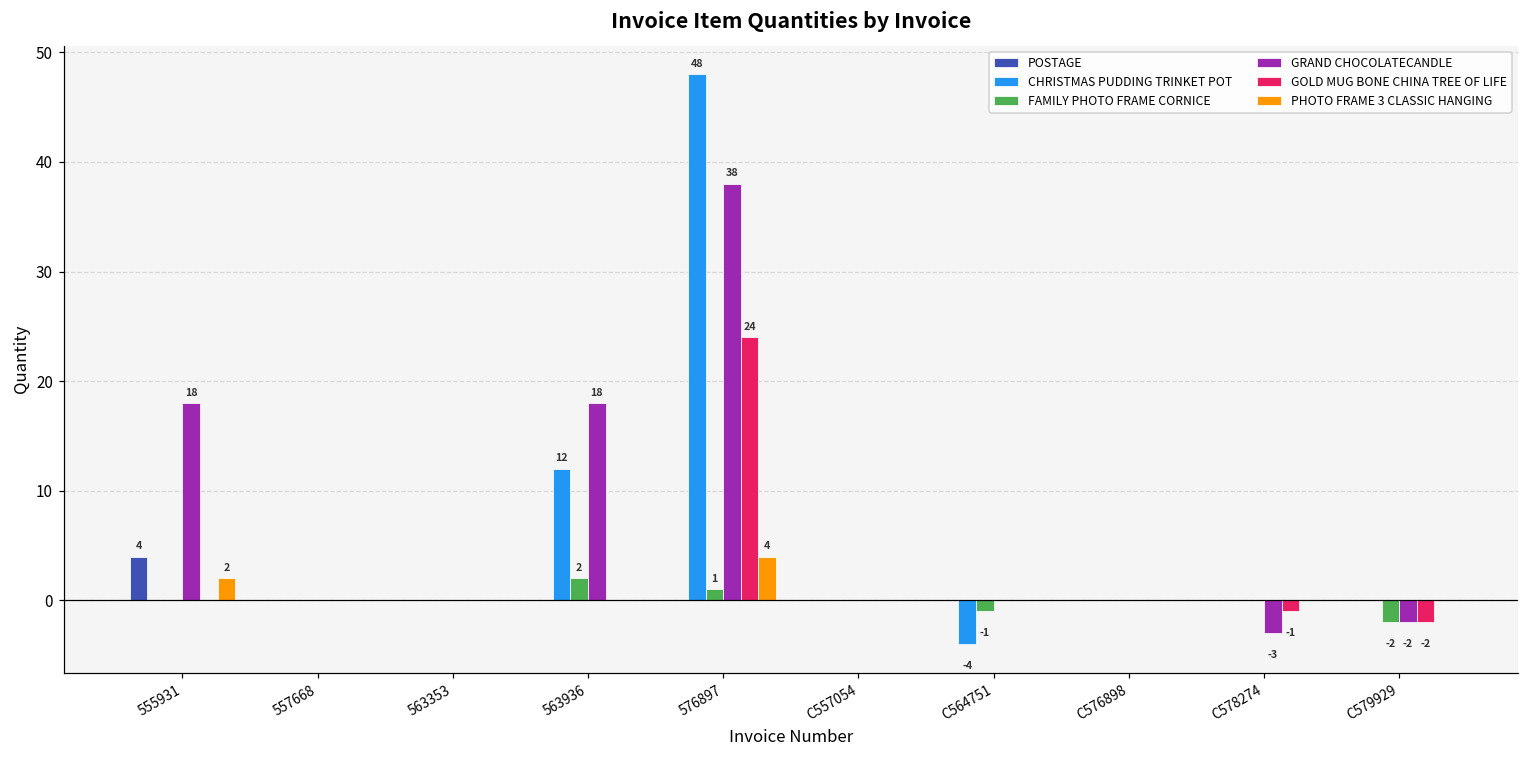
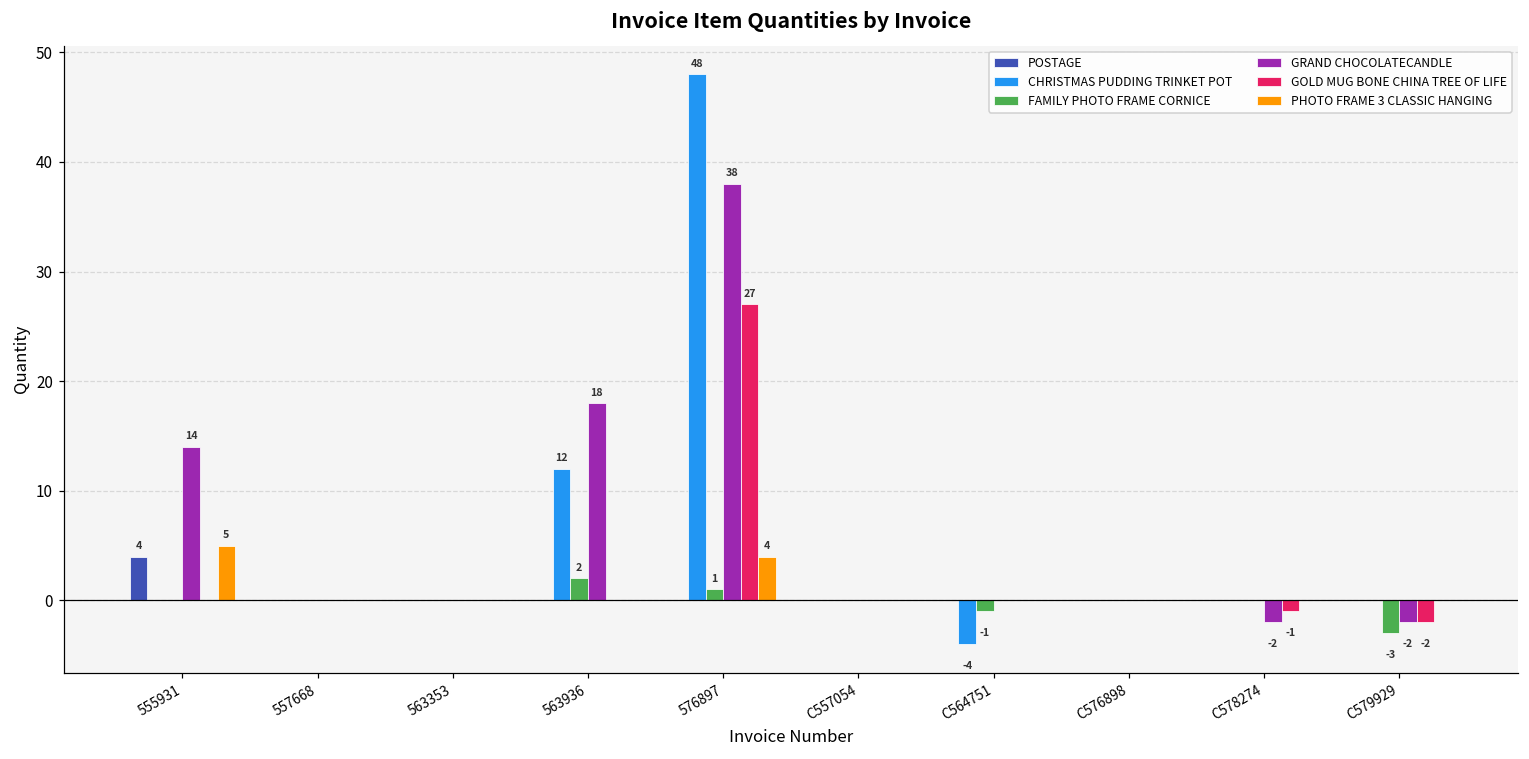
GRAND CHOCOLATECANDLE, 555931: 18 -> 14
PHOTO FRAME 3 CLASSIC HANGING, 555931: 2 -> 5
GOLD MUG BONE CHINA TREE OF LIFE, 576897: 24 -> 27
GRAND CHOCOLATECANDLE, C578274: -3 -> -2
FAMILY PHOTO FRAME CORNICE, C579929: -2 -> -3
